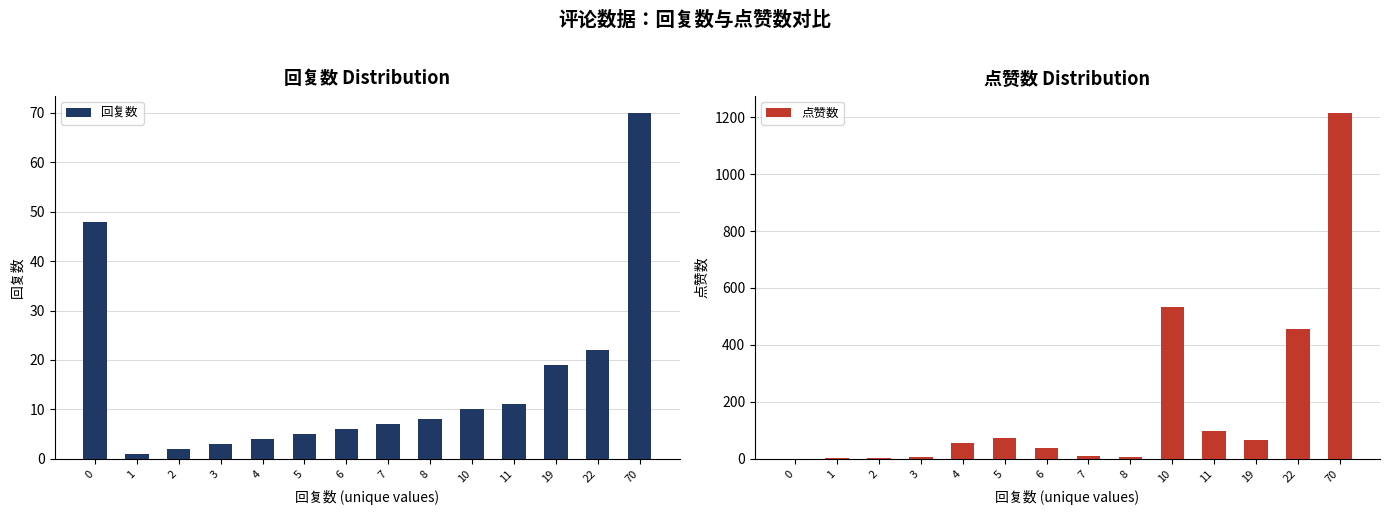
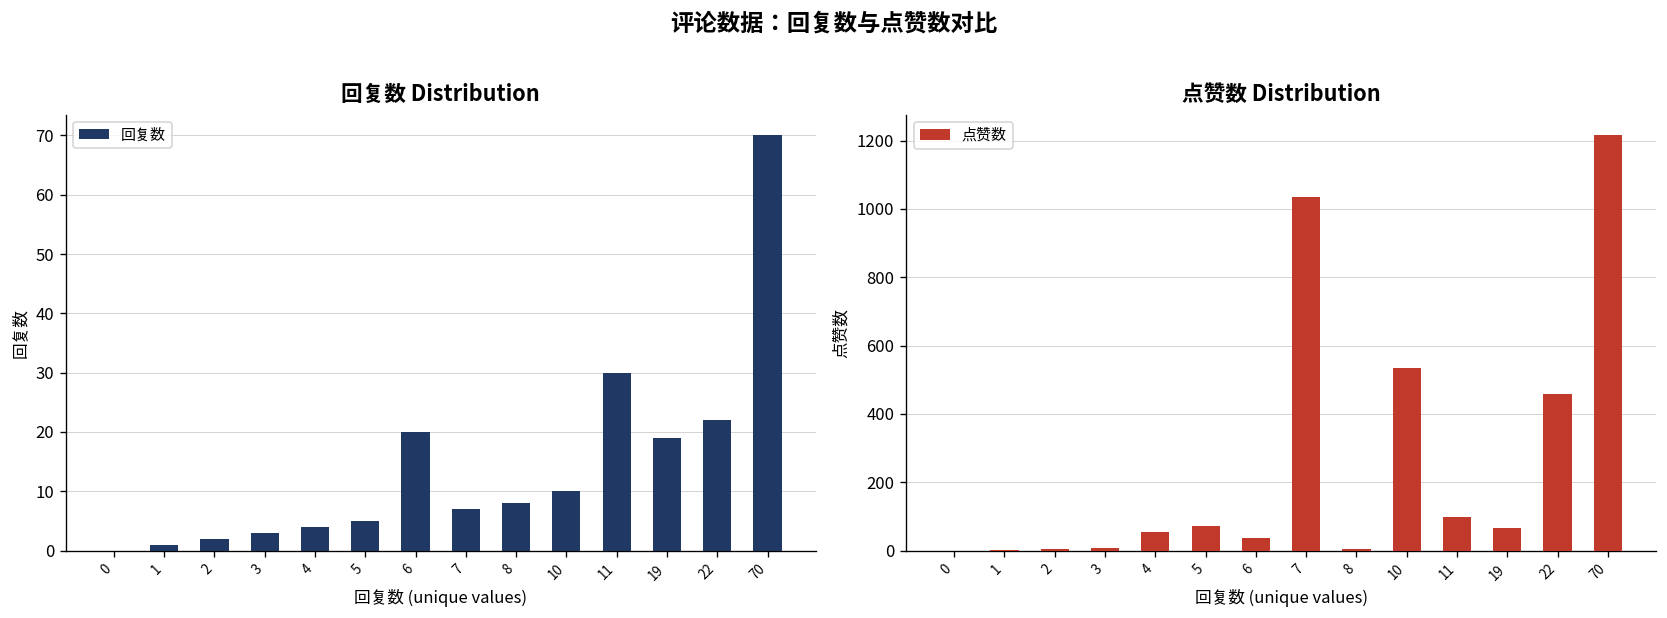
回复数 Distribution, 0: 48 -> 0
回复数 Distribution, 6: 6 -> 20
回复数 Distribution, 11: 11 -> 30
点赞数 Distribution, 7: 10 -> 1030
